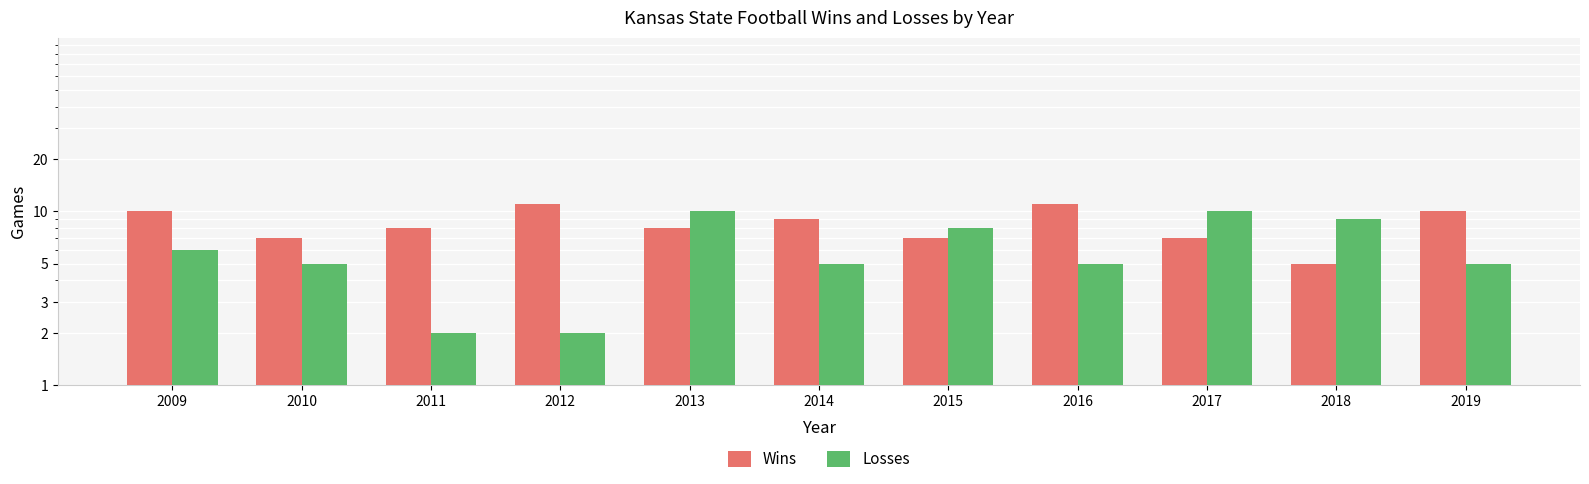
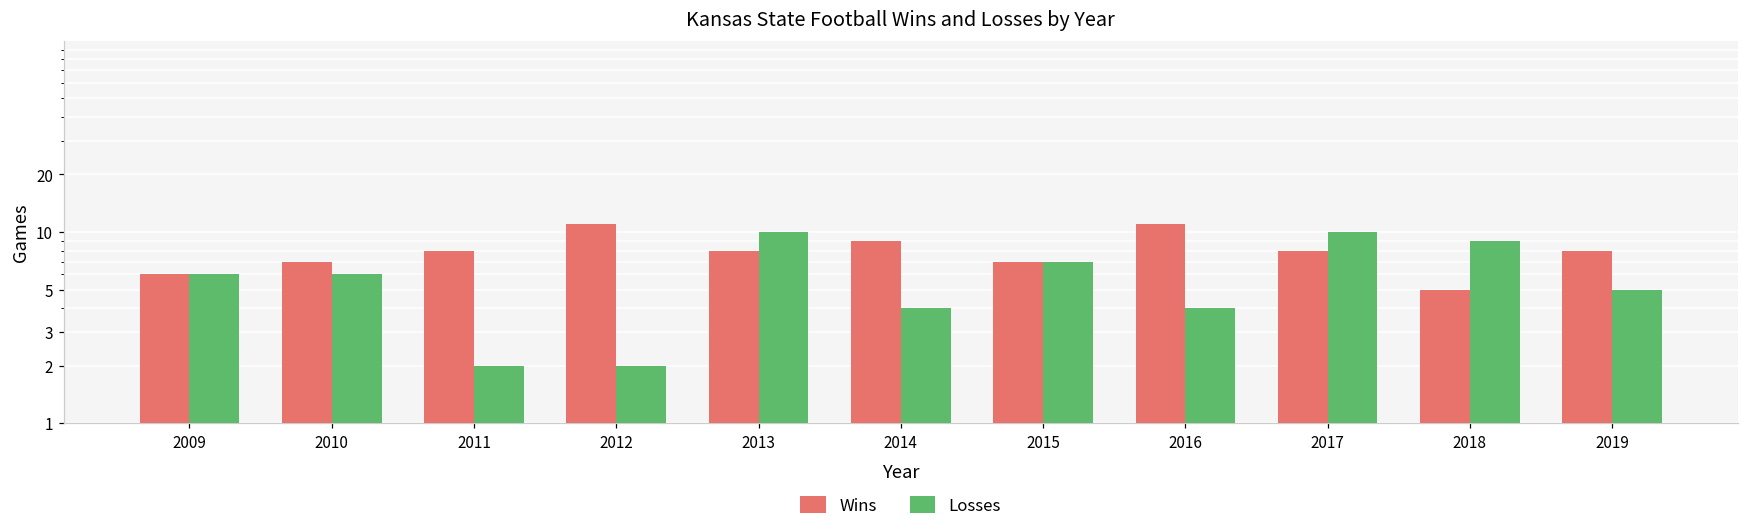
Wins, 2009: 10 -> 6
Losses, 2010: 5 -> 6
Losses, 2014: 5 -> 4
Losses, 2015: 8 -> 7
Losses, 2016: 5 -> 4
Wins, 2017: 7 -> 8
Wins, 2019: 10 -> 8
